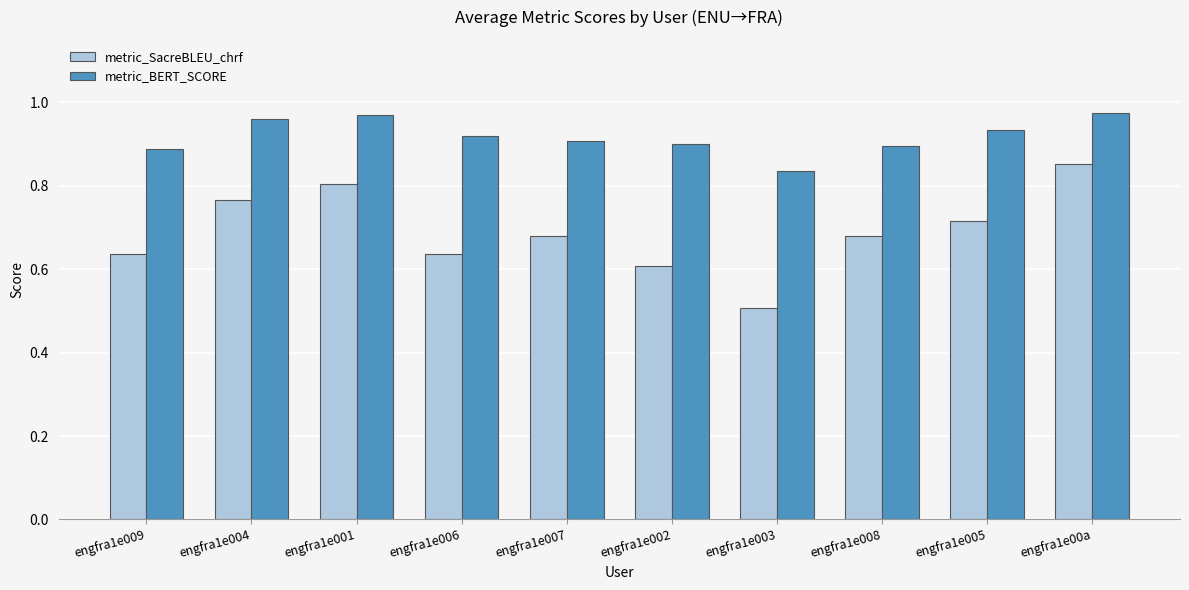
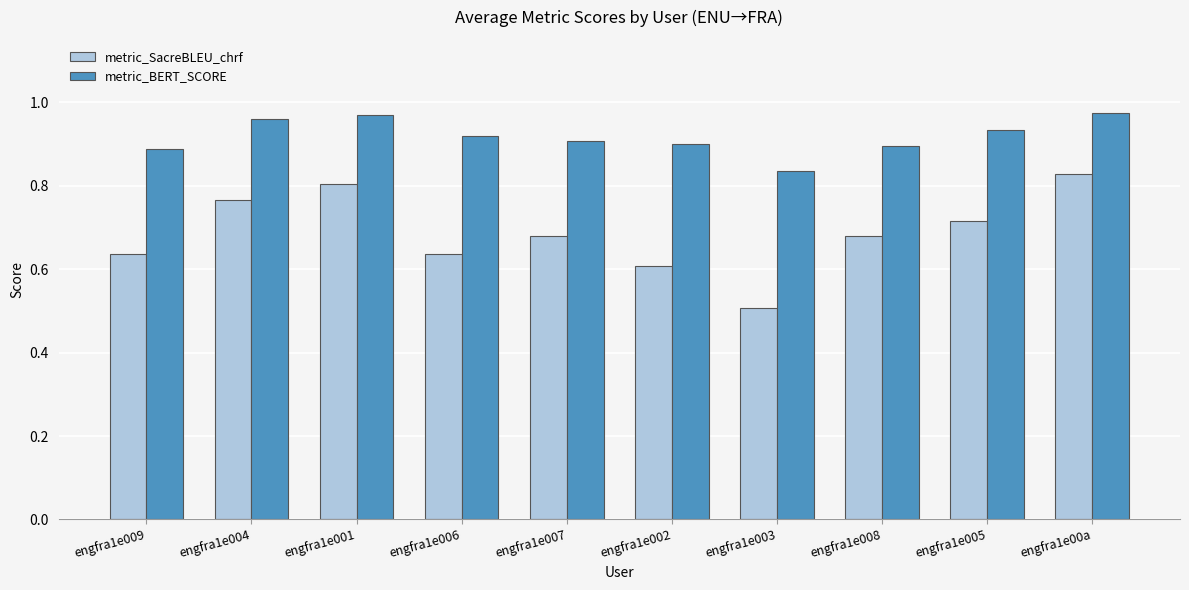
metric_SacreBLEU_chrf, engfra1e00a: 0.85 -> 0.83
